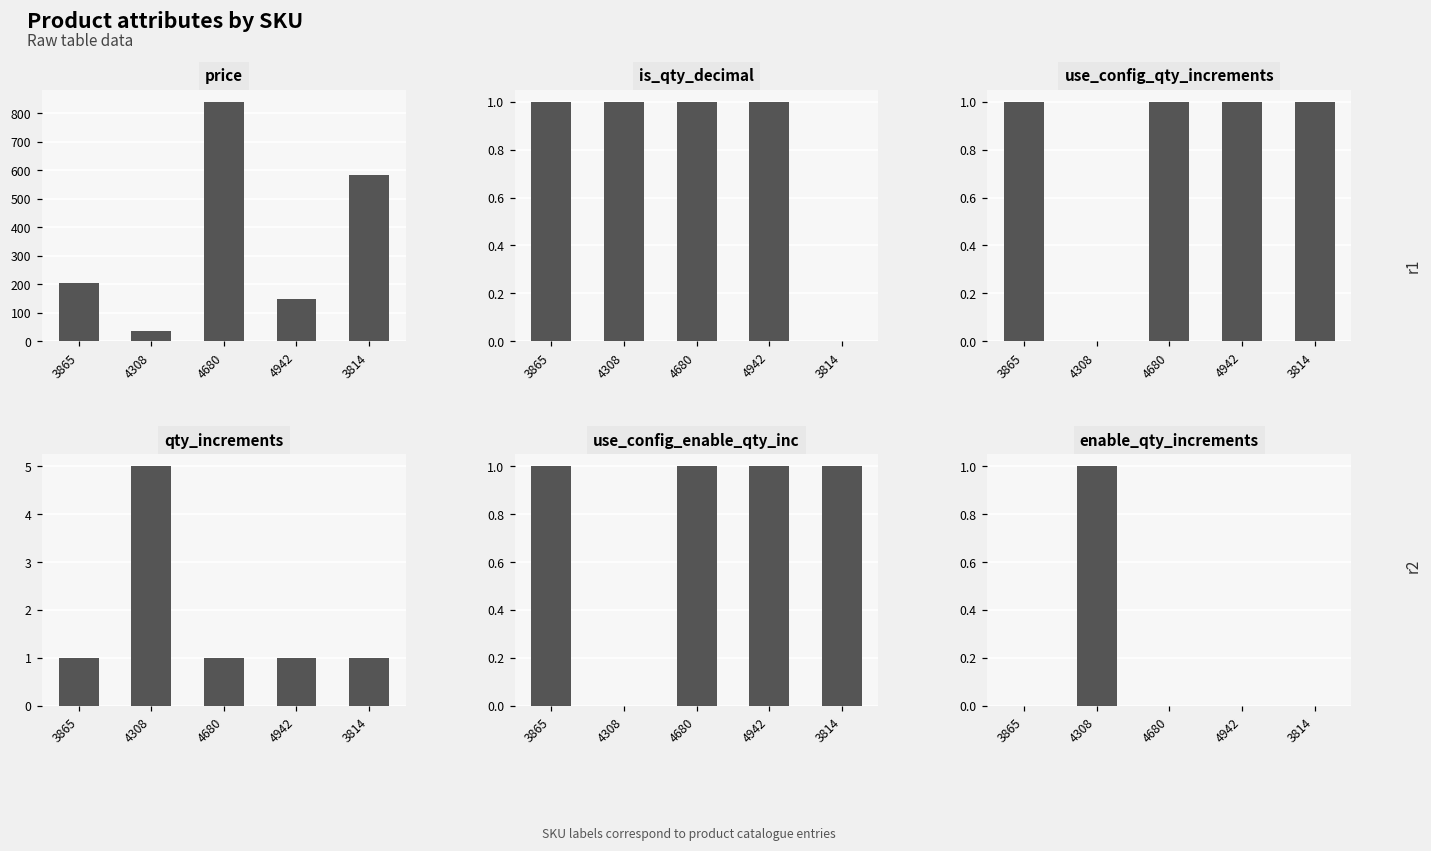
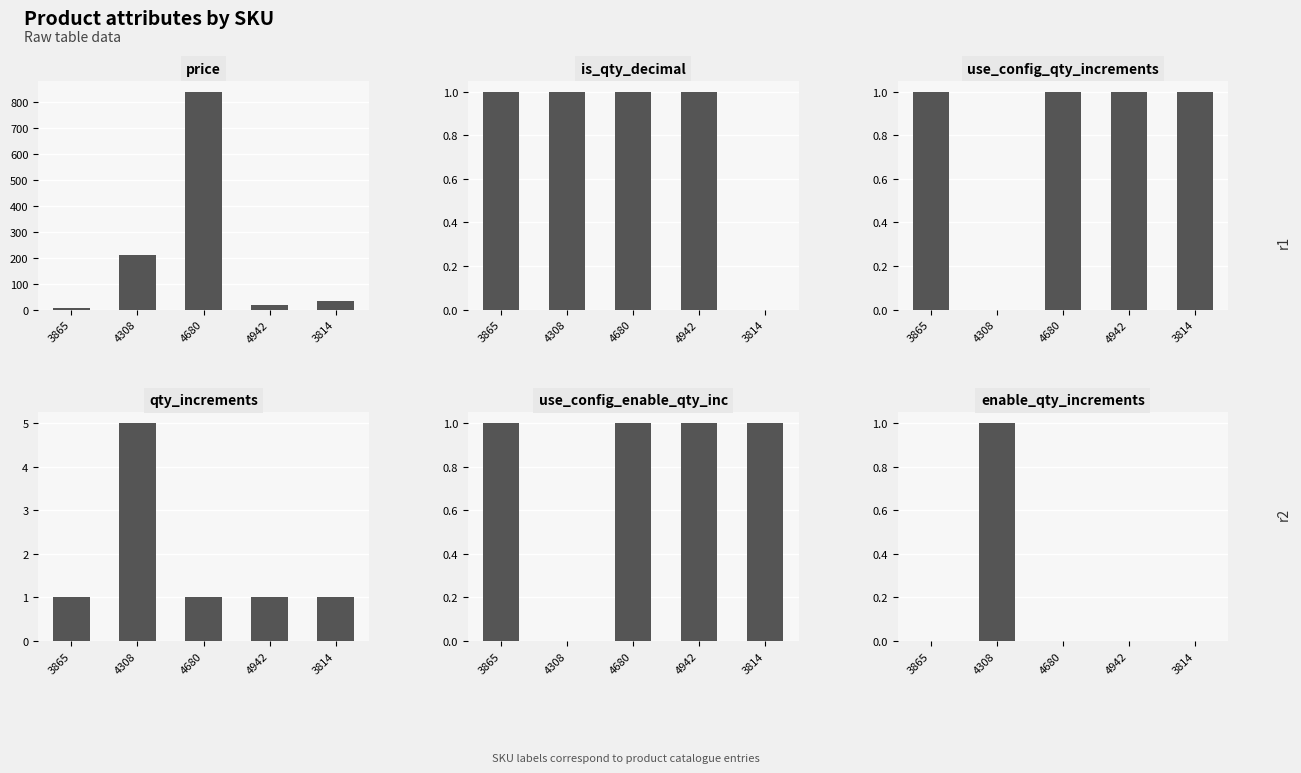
price, 3865: 200 -> 10
price, 4308: 40 -> 210
price, 4942: 150 -> 20
price, 3814: 580 -> 30
